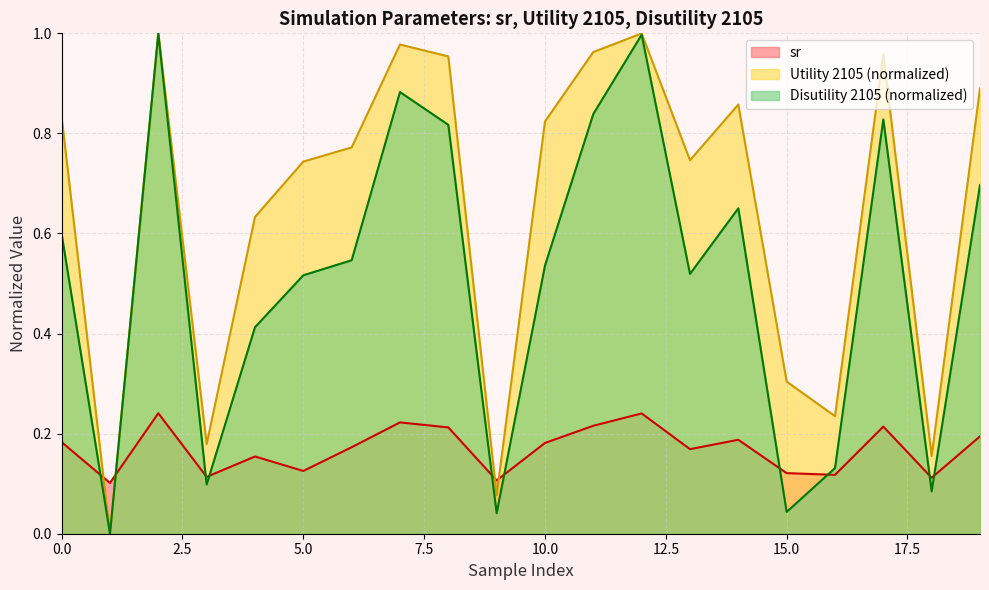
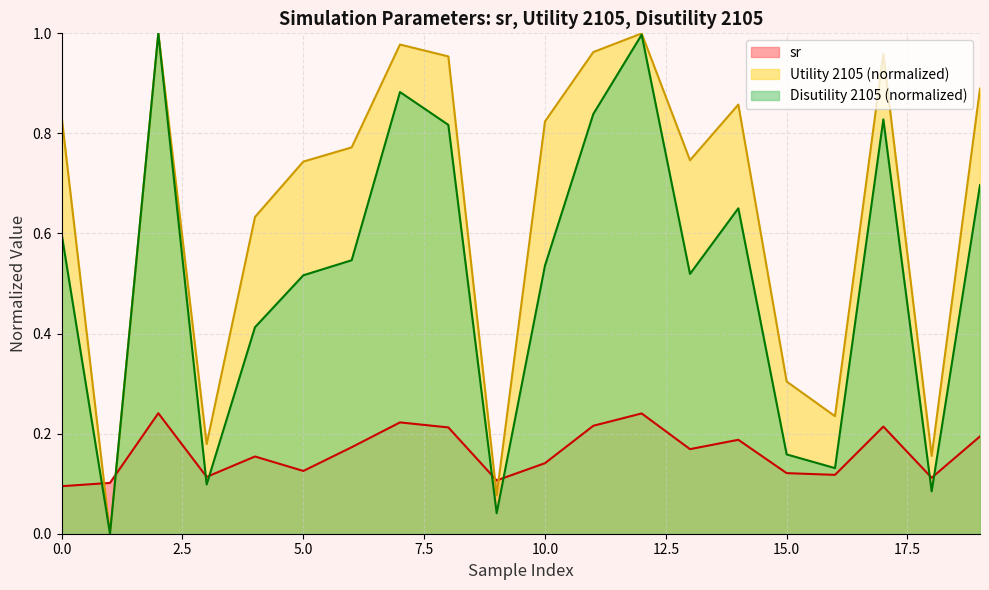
sr, 0.0: 0.18 -> 0.09
sr, 10.0: 0.18 -> 0.14
Disutility 2105 (normalized), 15.0: 0.04 -> 0.16
